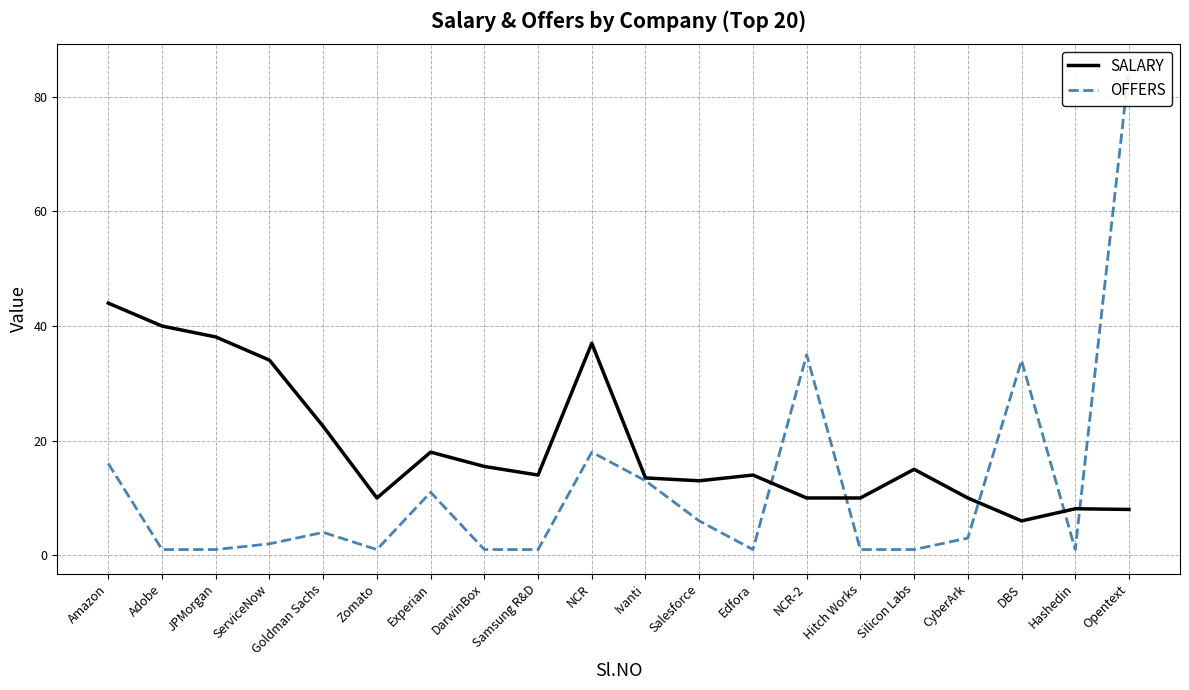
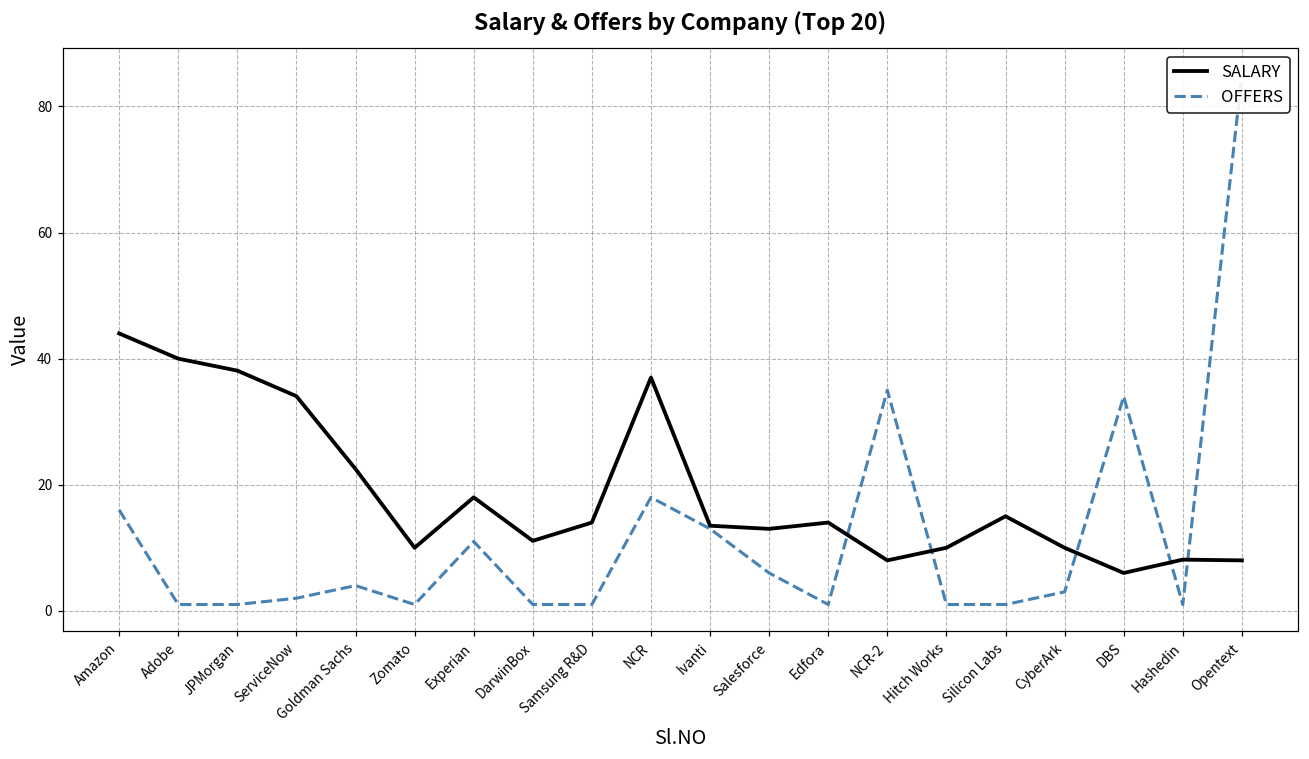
SALARY, DarwinBox: 16 -> 11
SALARY, NCR-2: 10 -> 8
